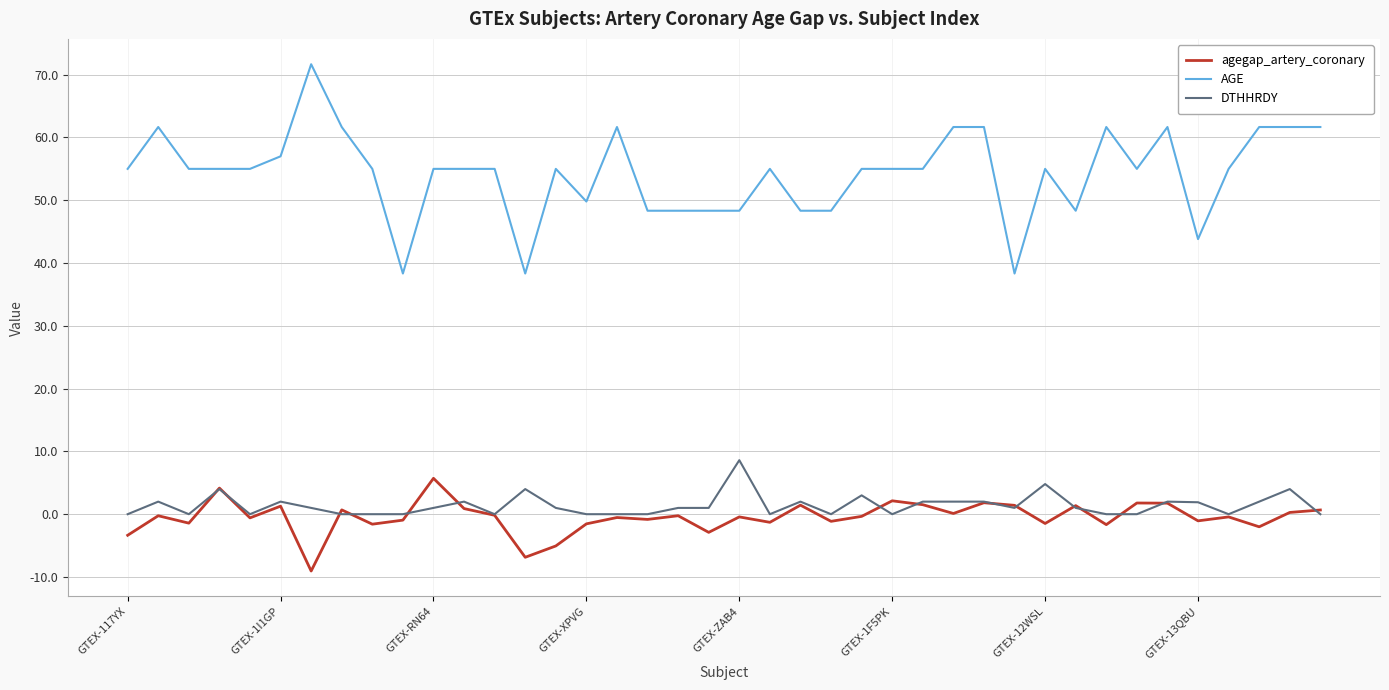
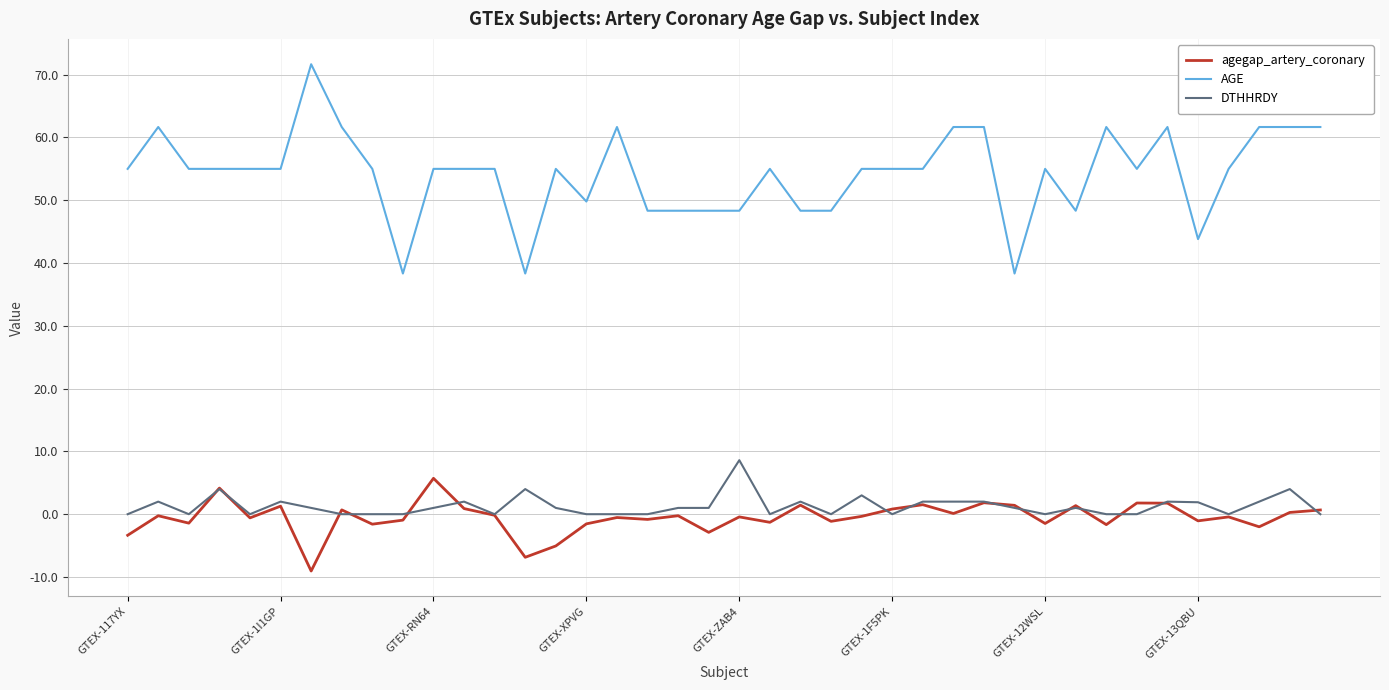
AGE, GTEX-1I1GP: 57 -> 55
agegap_artery_coronary, GTEX-1F5PK: 2 -> 1
DTHHRDY, GTEX-12WSL: 5 -> 0
